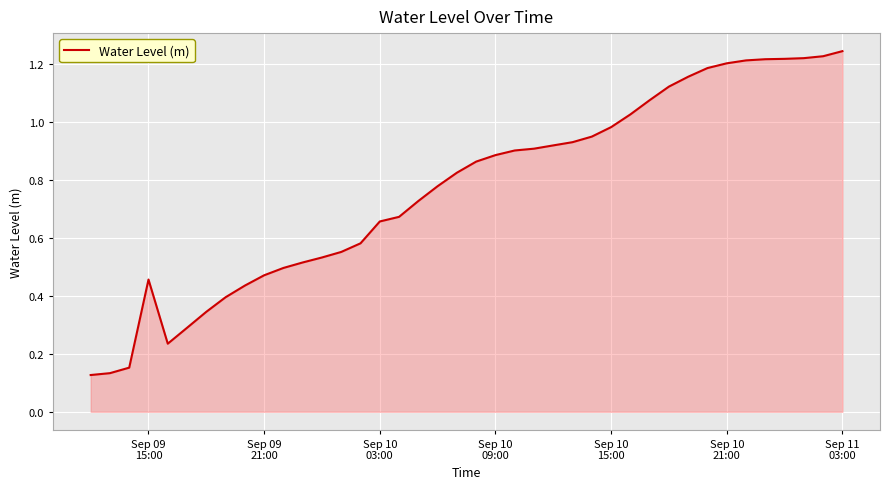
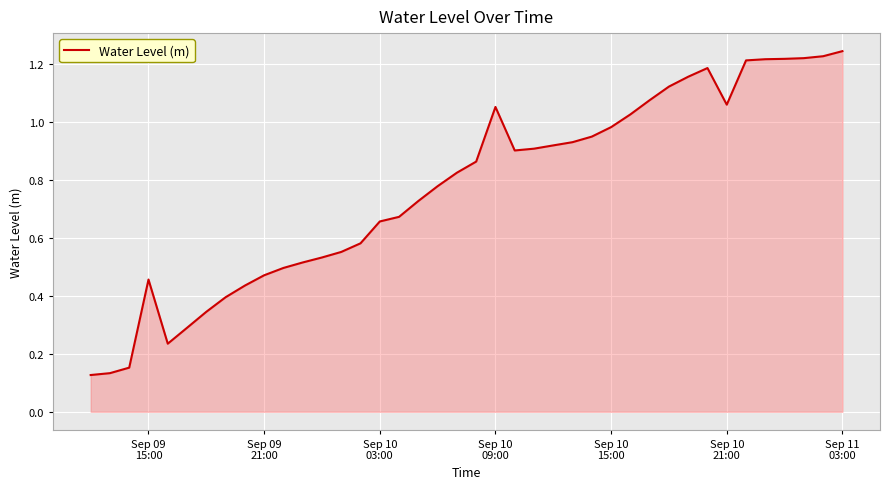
Sep 10 09:00: 0.88 -> 1.05
Sep 10 21:00: 1.20 -> 1.06
